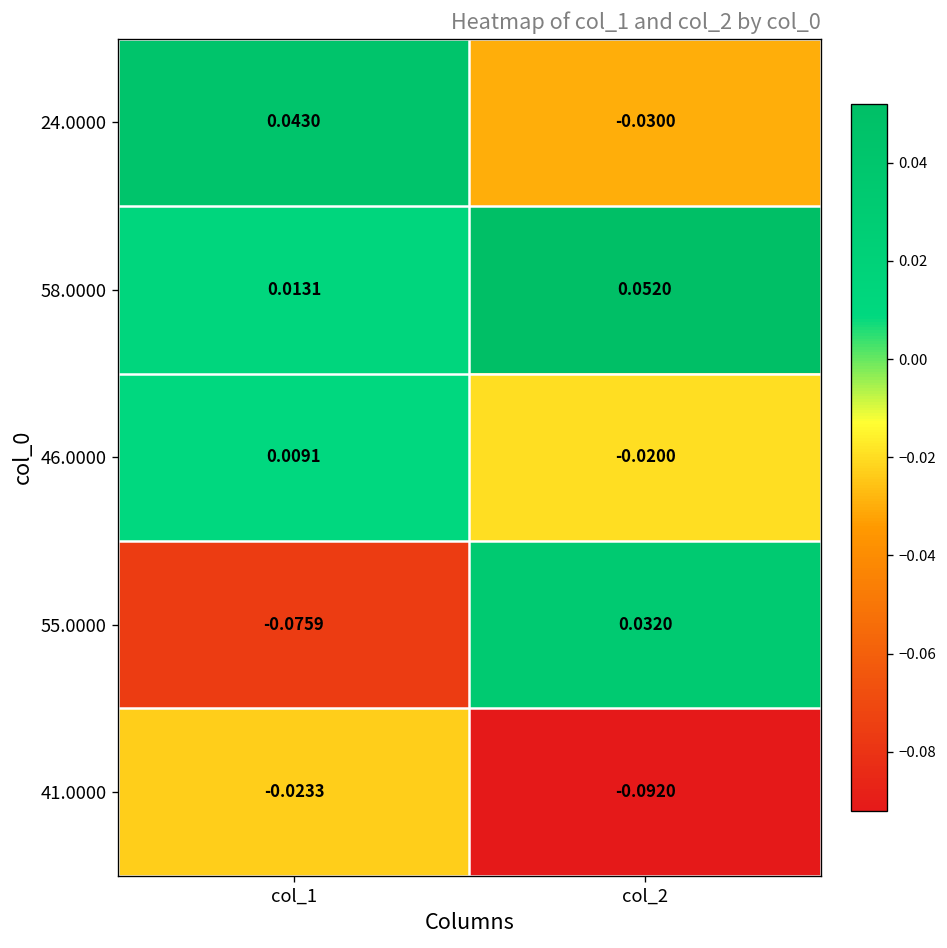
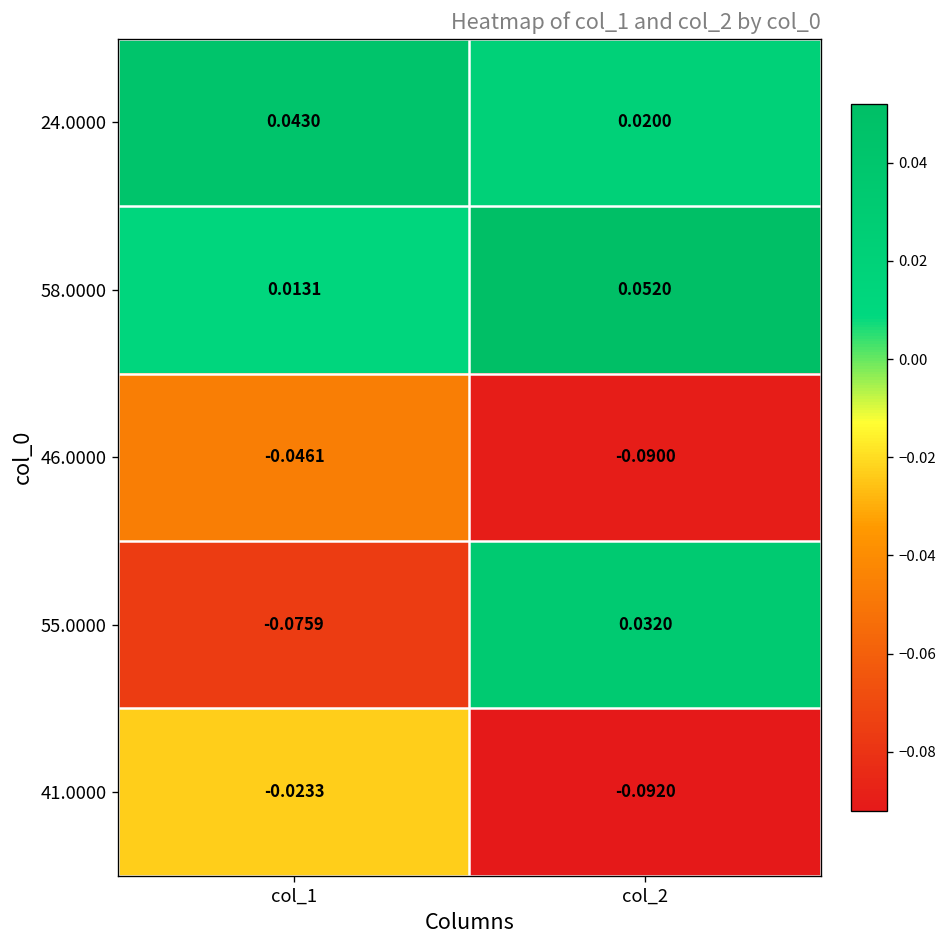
24.0000, col_2: -0.0300 -> 0.0200
46.0000, col_1: 0.0091 -> -0.0461
46.0000, col_2: -0.0200 -> -0.0900
